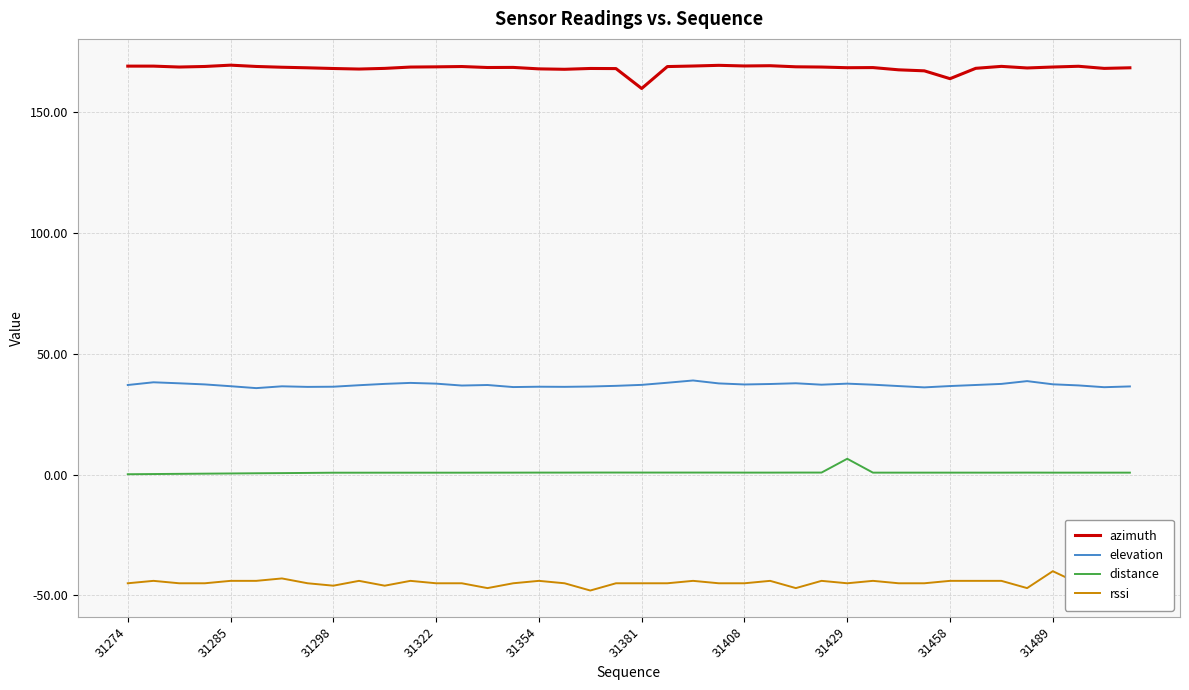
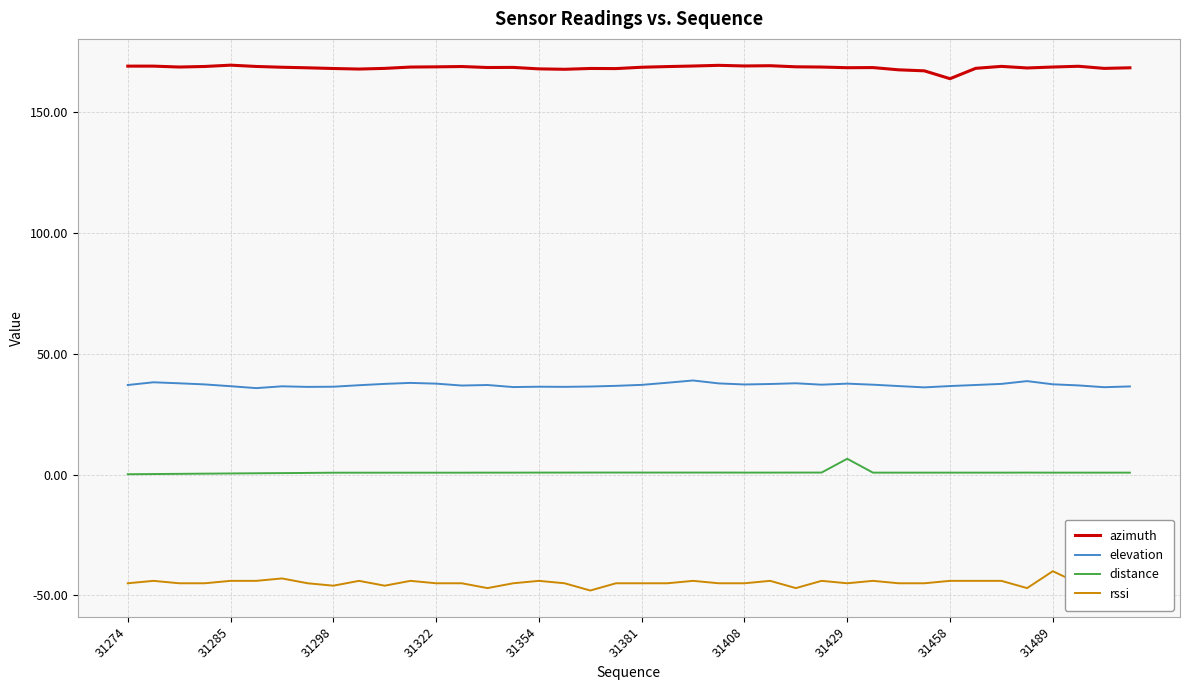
azimuth, 31381: 160 -> 169
